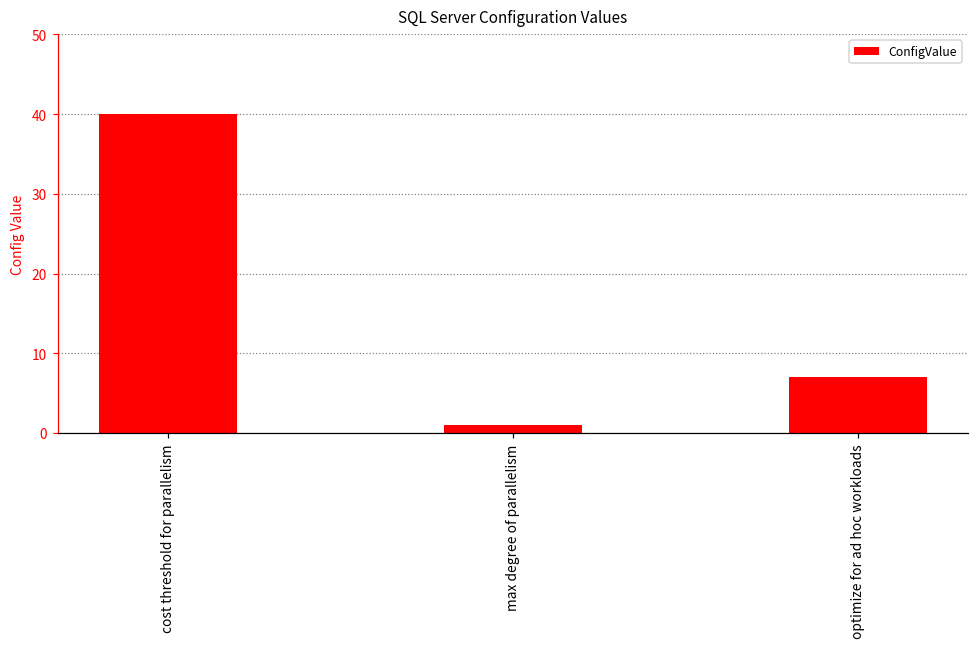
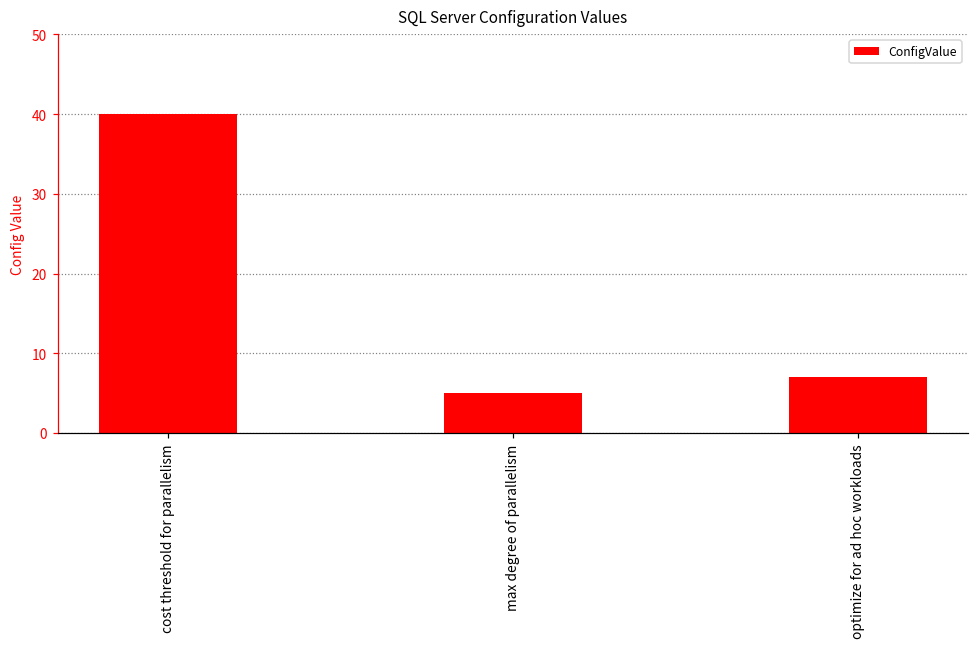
max degree of parallelism: 1 -> 5
